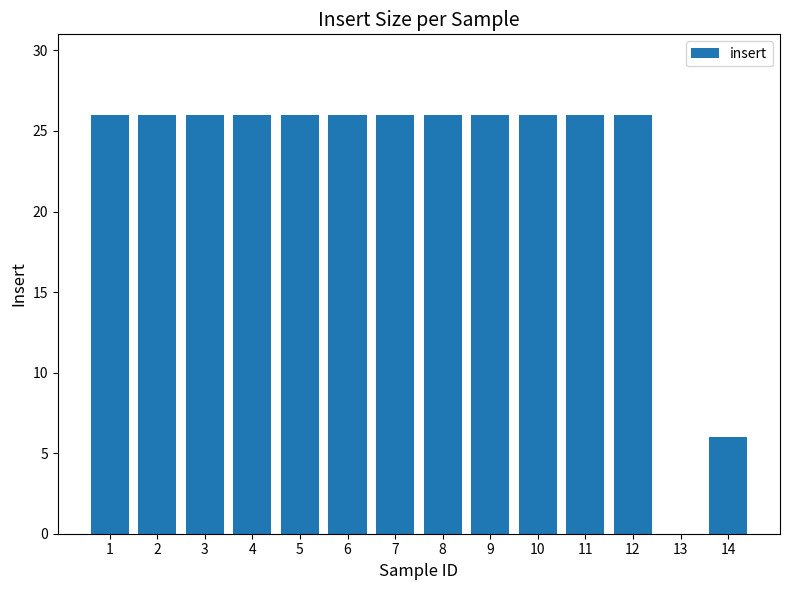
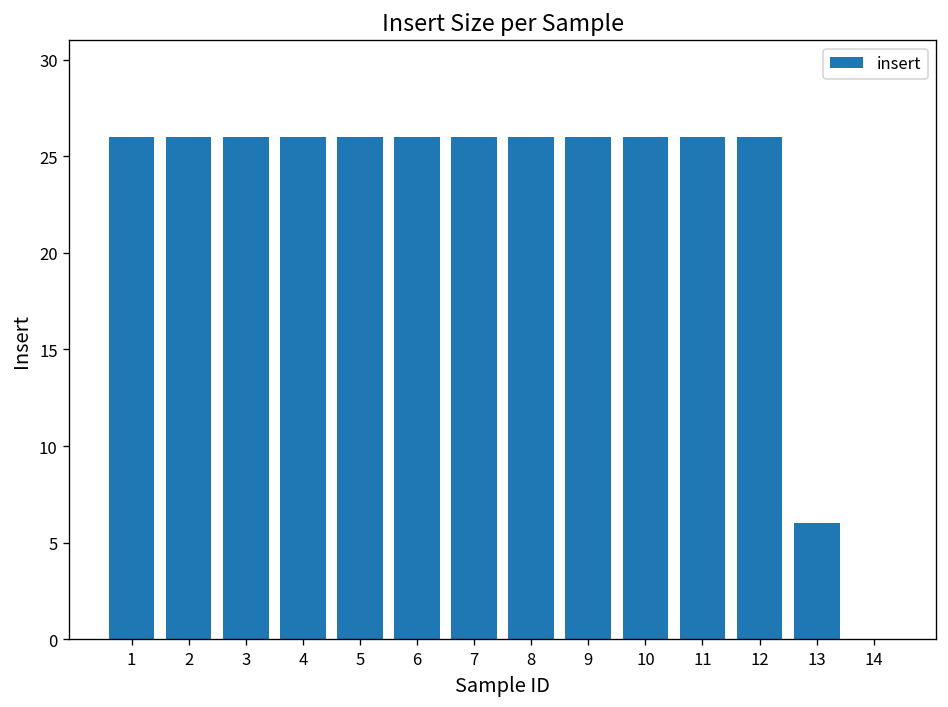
13: 0 -> 6
14: 6 -> 0
